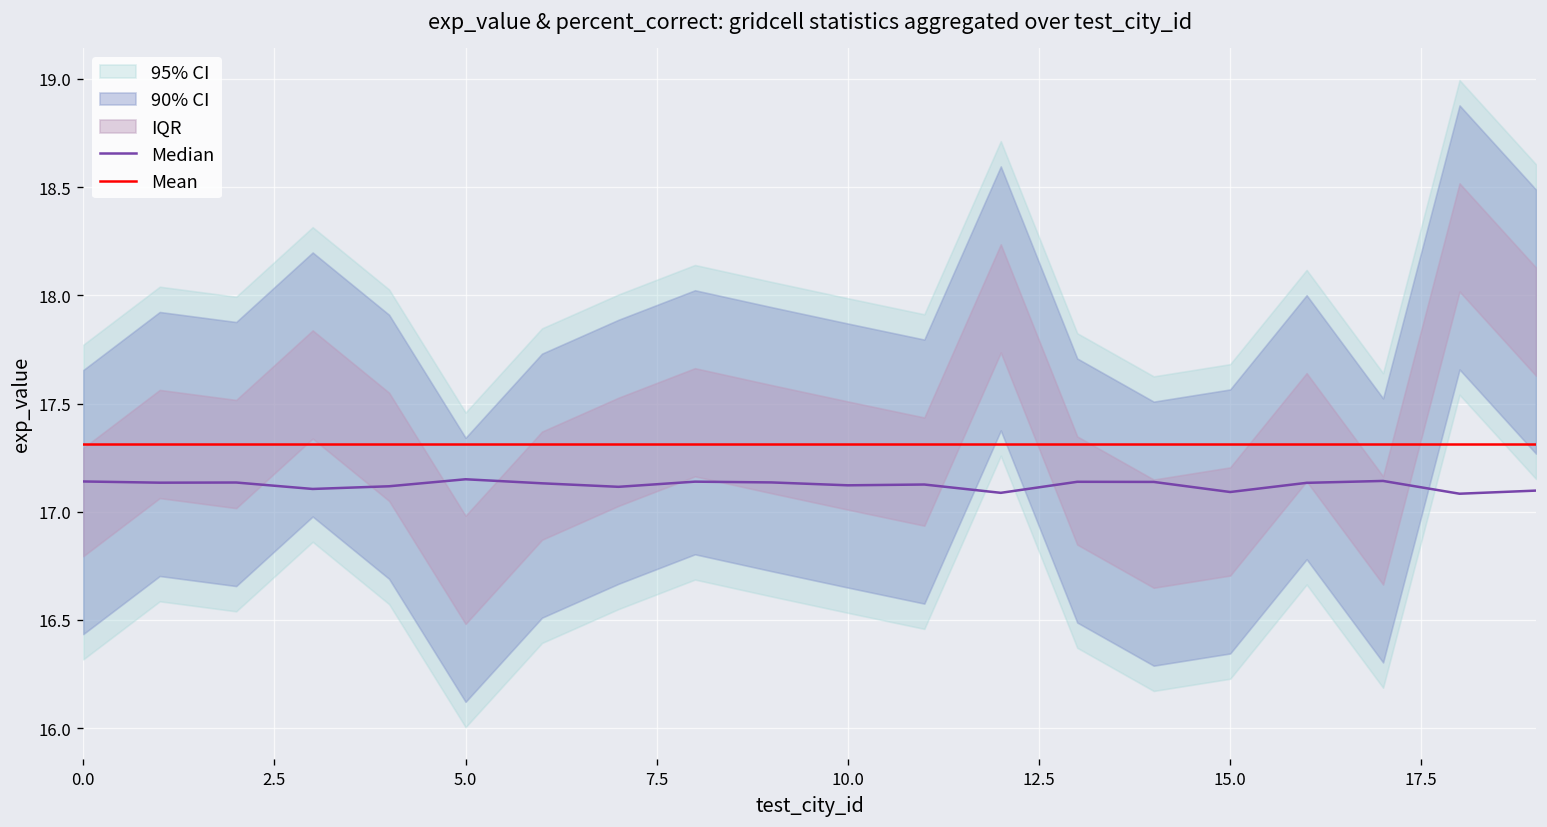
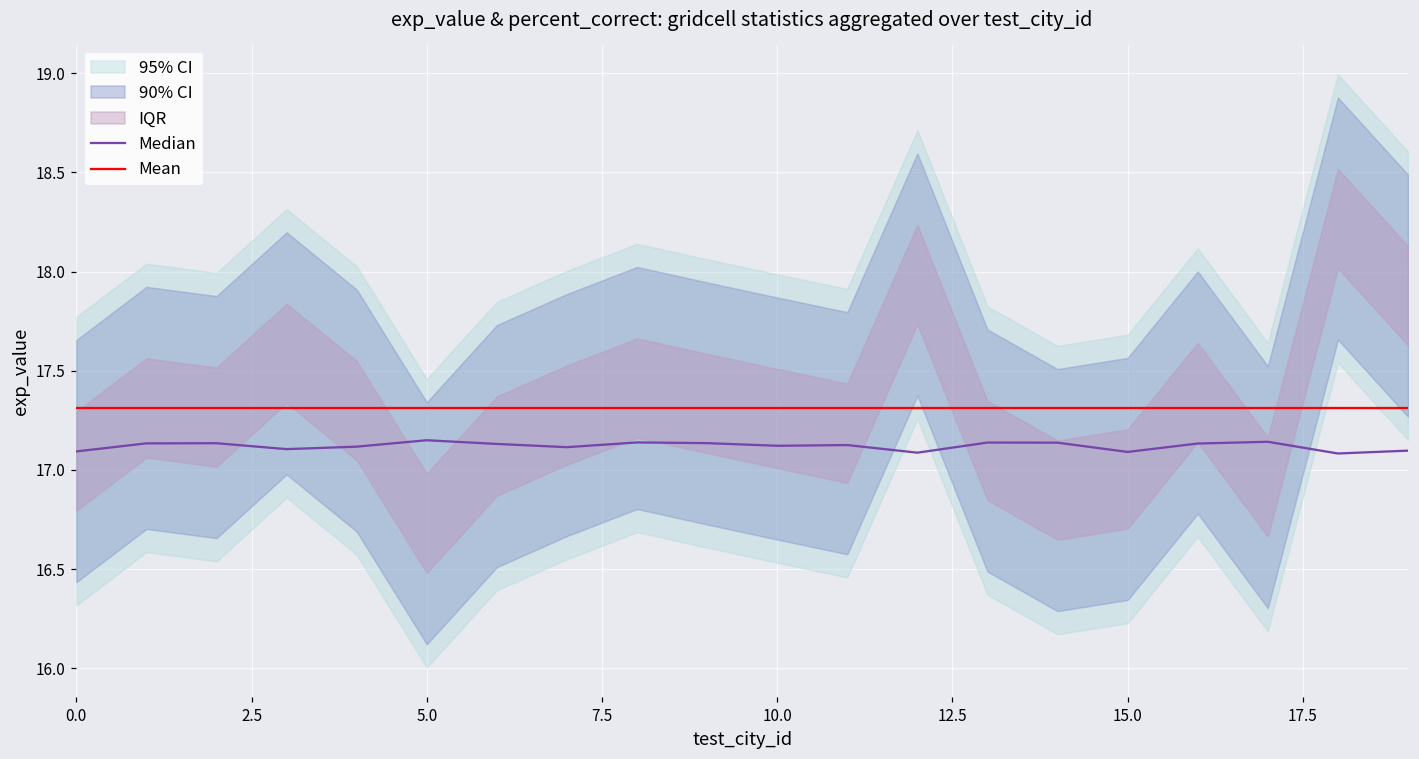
Median, 0.0: 17.14 -> 17.09
